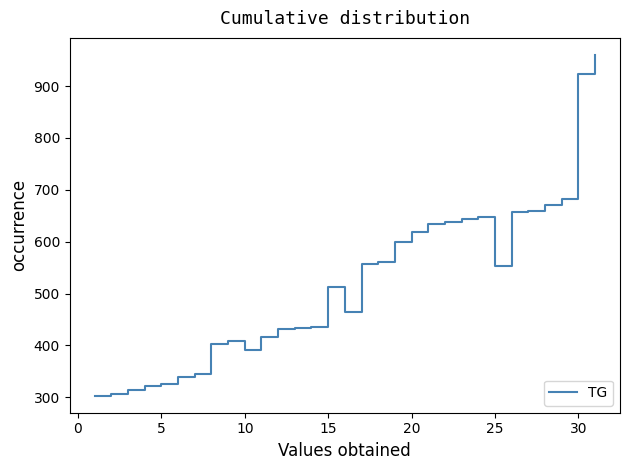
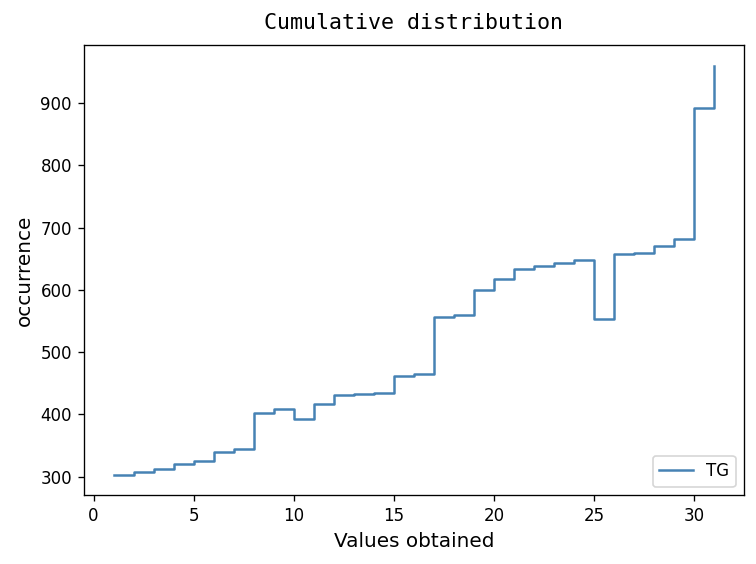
15: 510 -> 460
30: 920 -> 890
